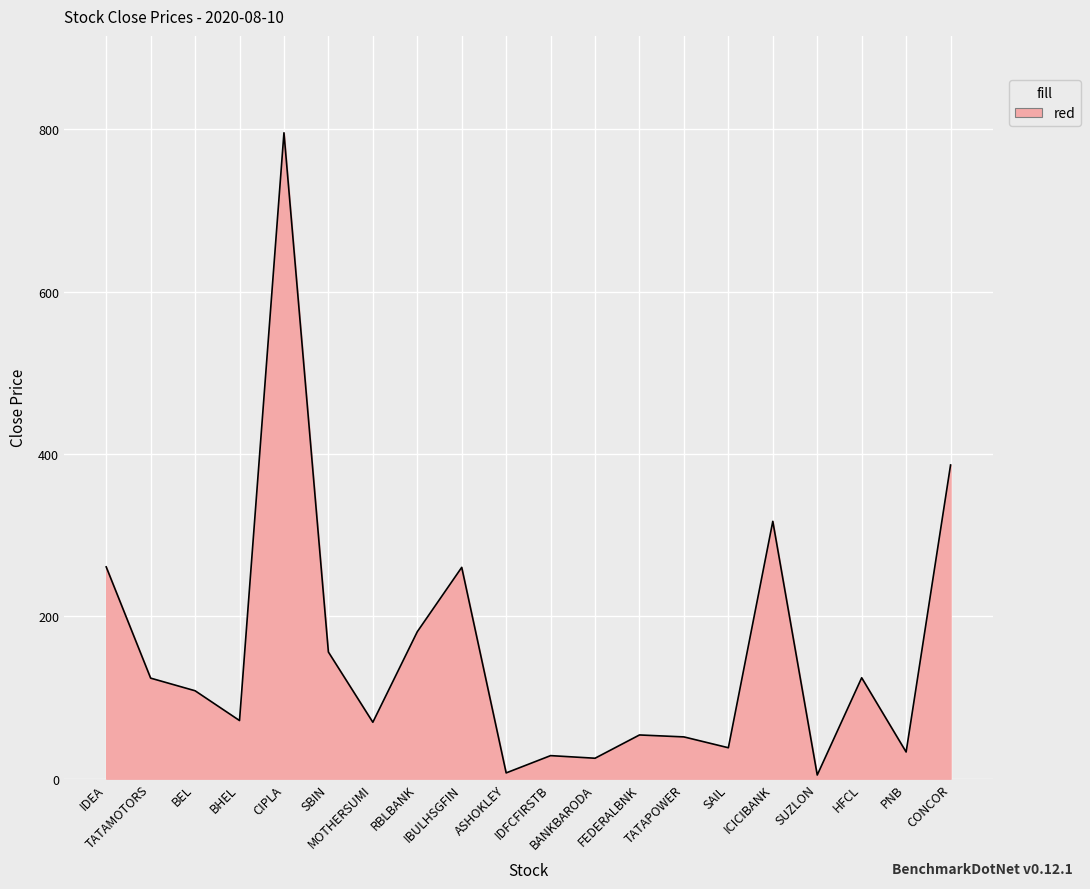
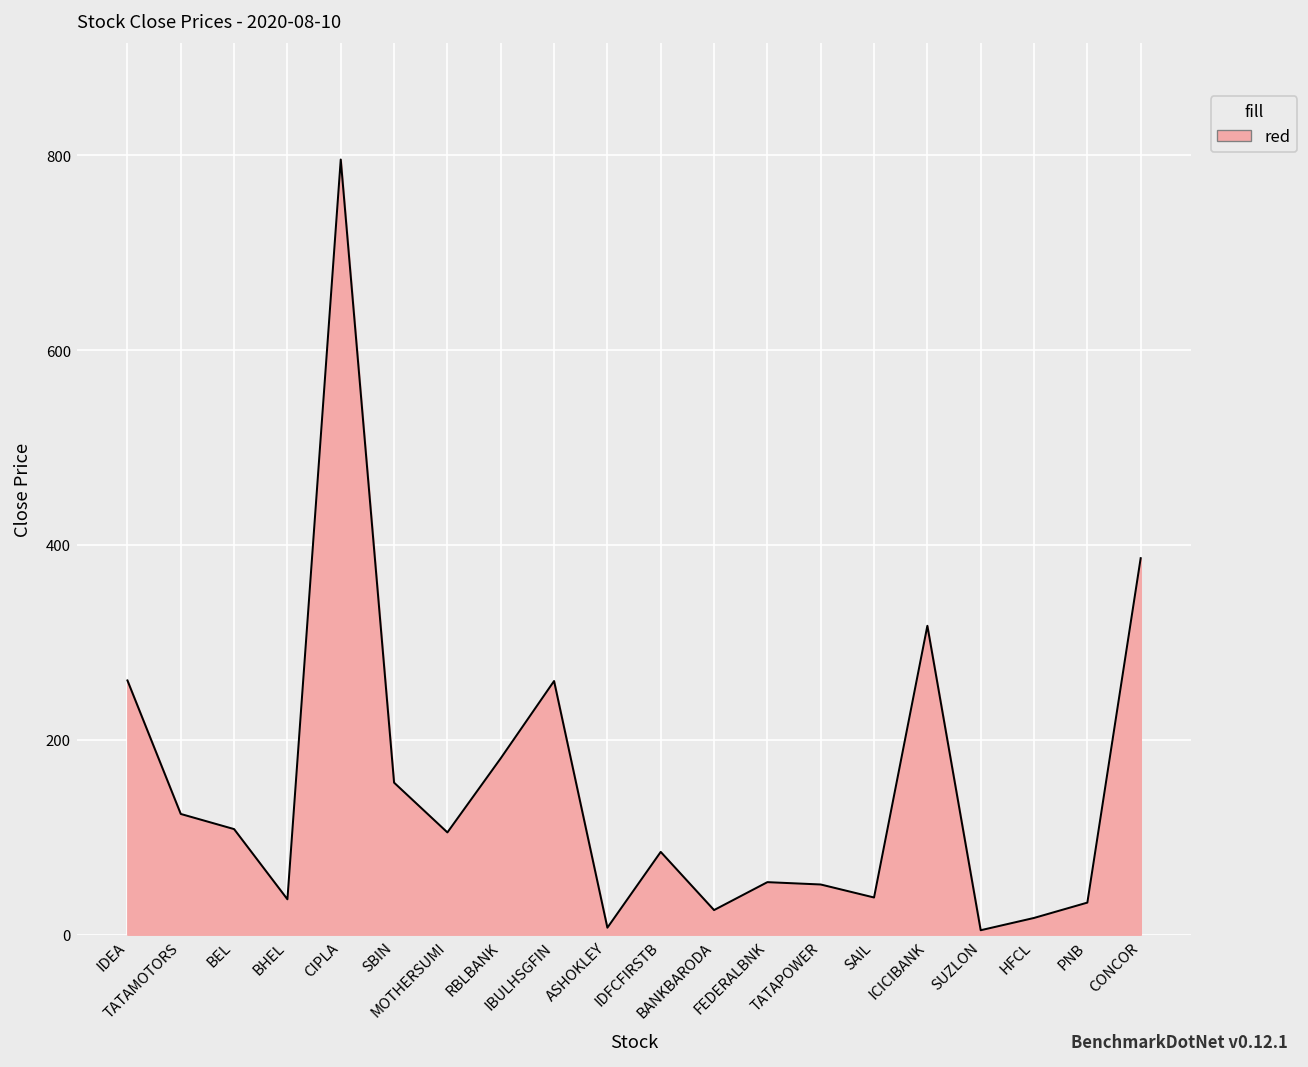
BHEL: 70 -> 40
MOTHERSUMI: 70 -> 100
IDFCFIRSTB: 30 -> 80
HFCL: 120 -> 20
